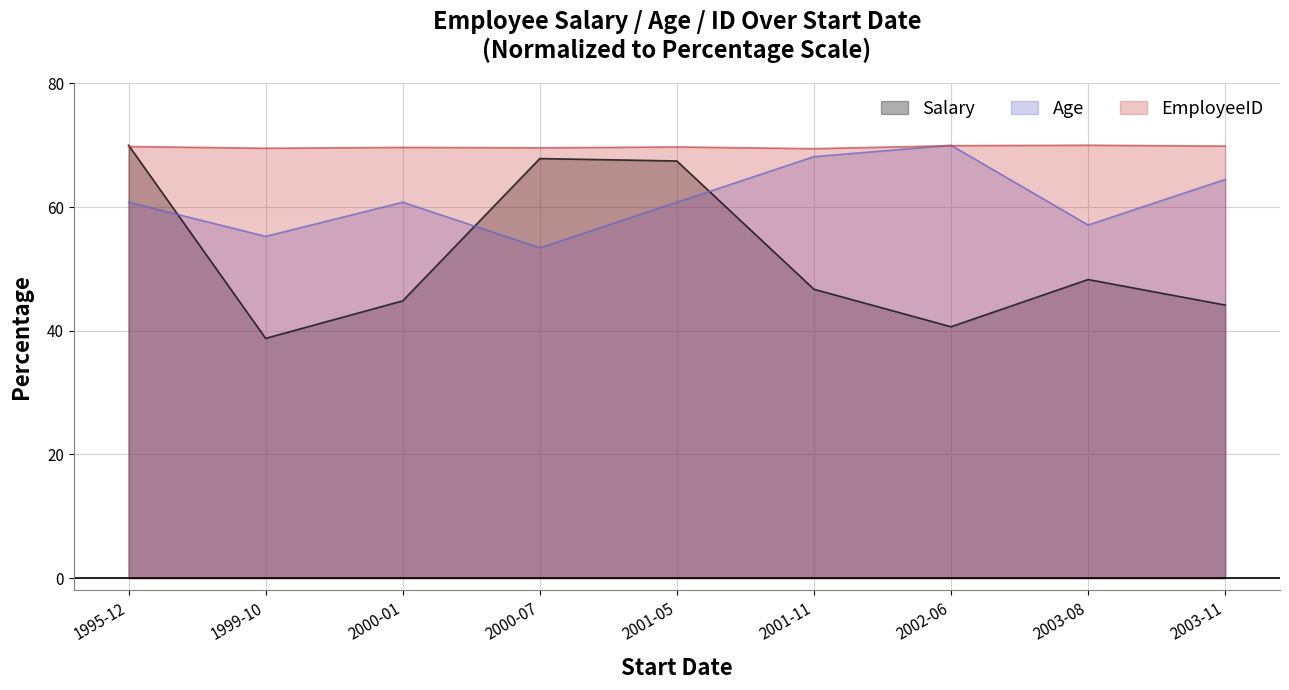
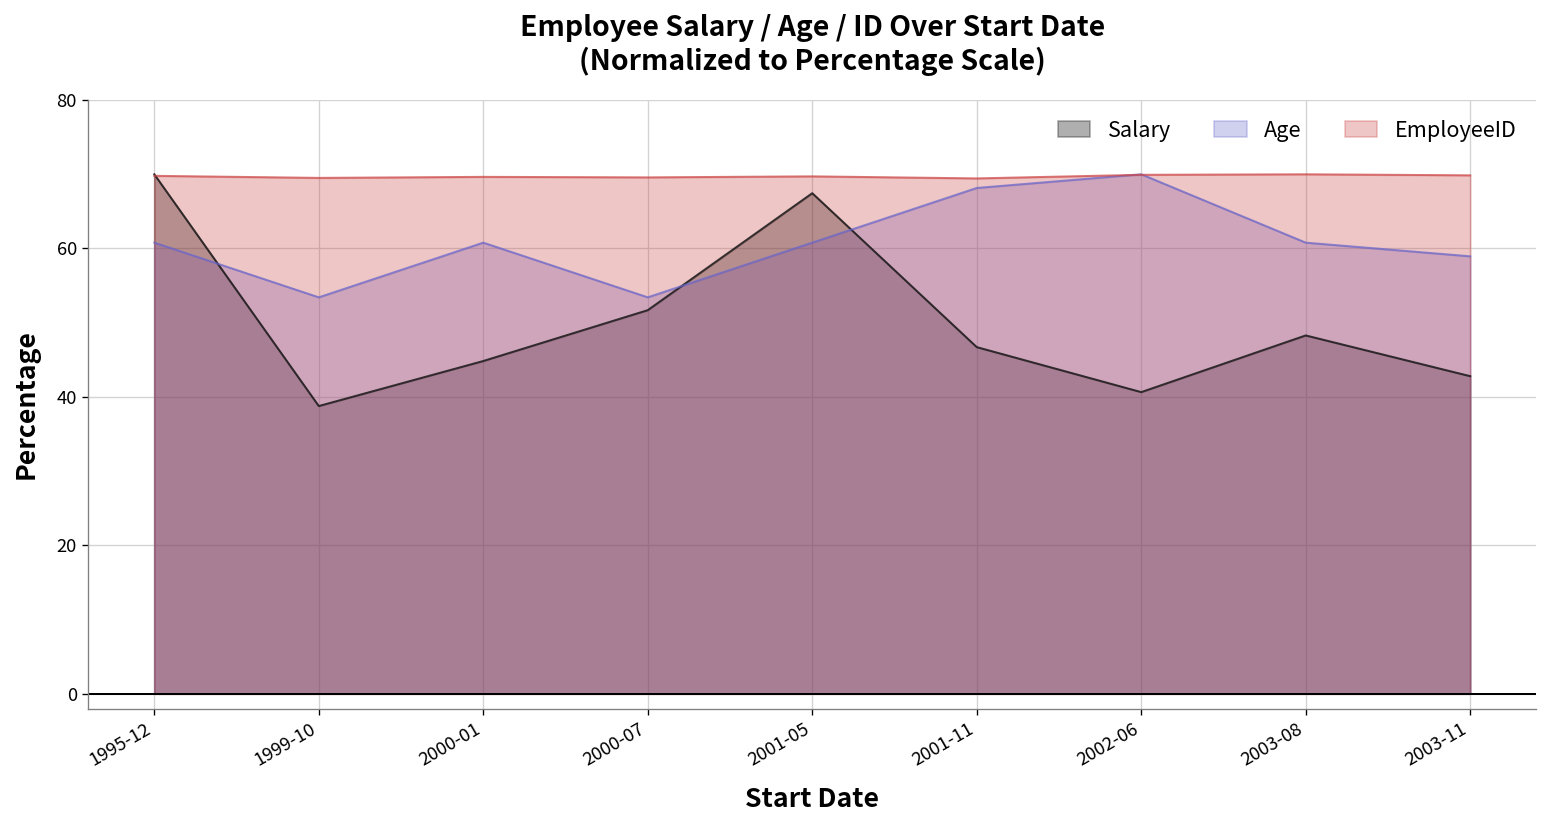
Age, 1999-10: 55 -> 53
Salary, 2000-07: 68 -> 52
Age, 2003-08: 57 -> 61
Salary, 2003-11: 44 -> 43
Age, 2003-11: 64 -> 59
